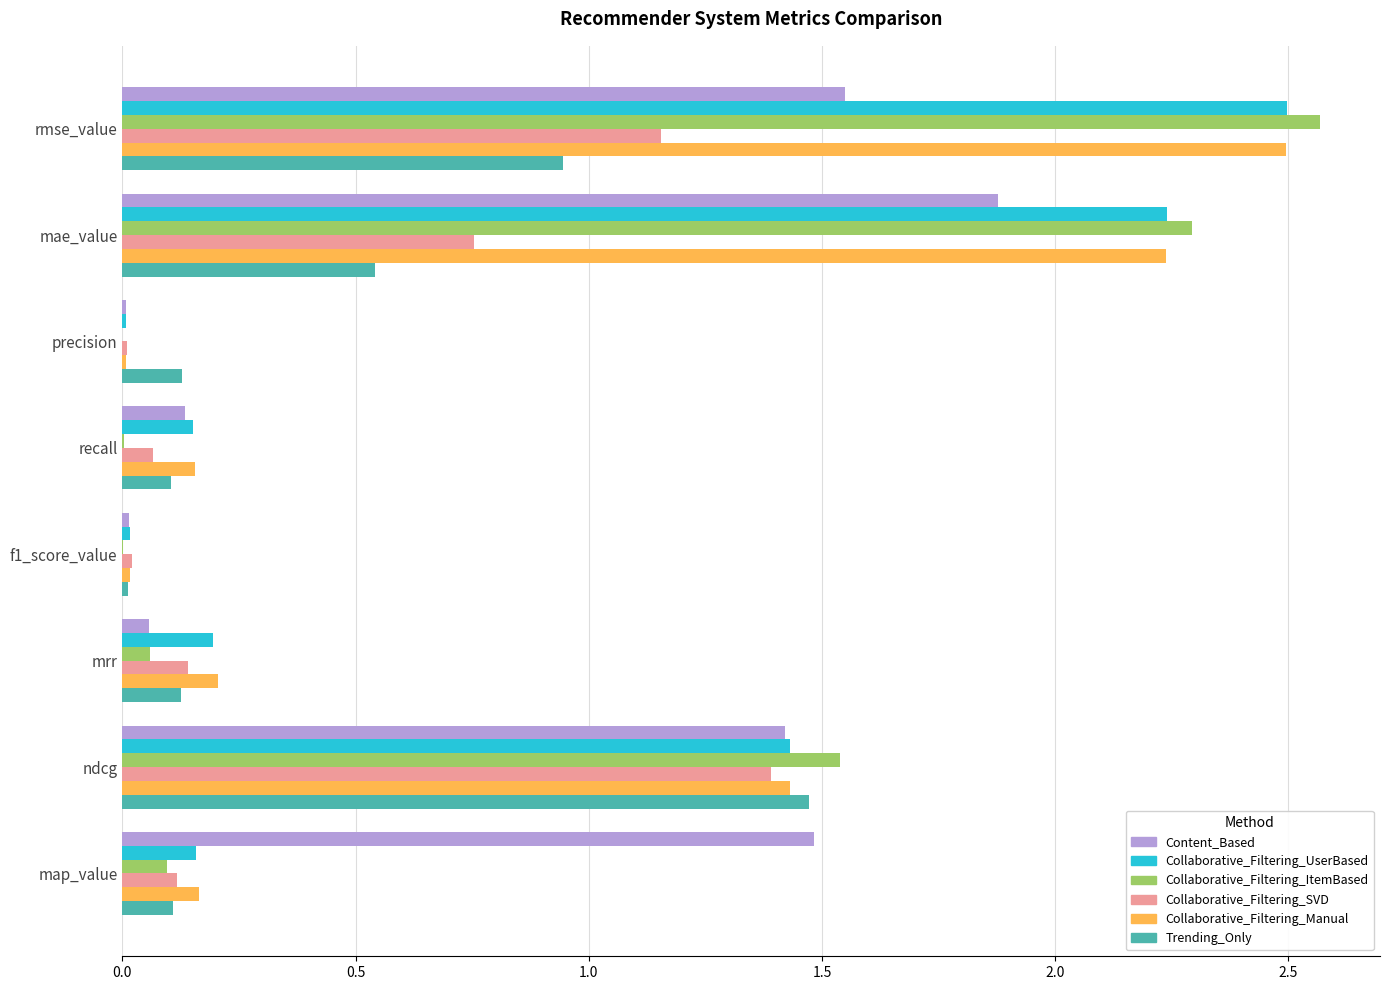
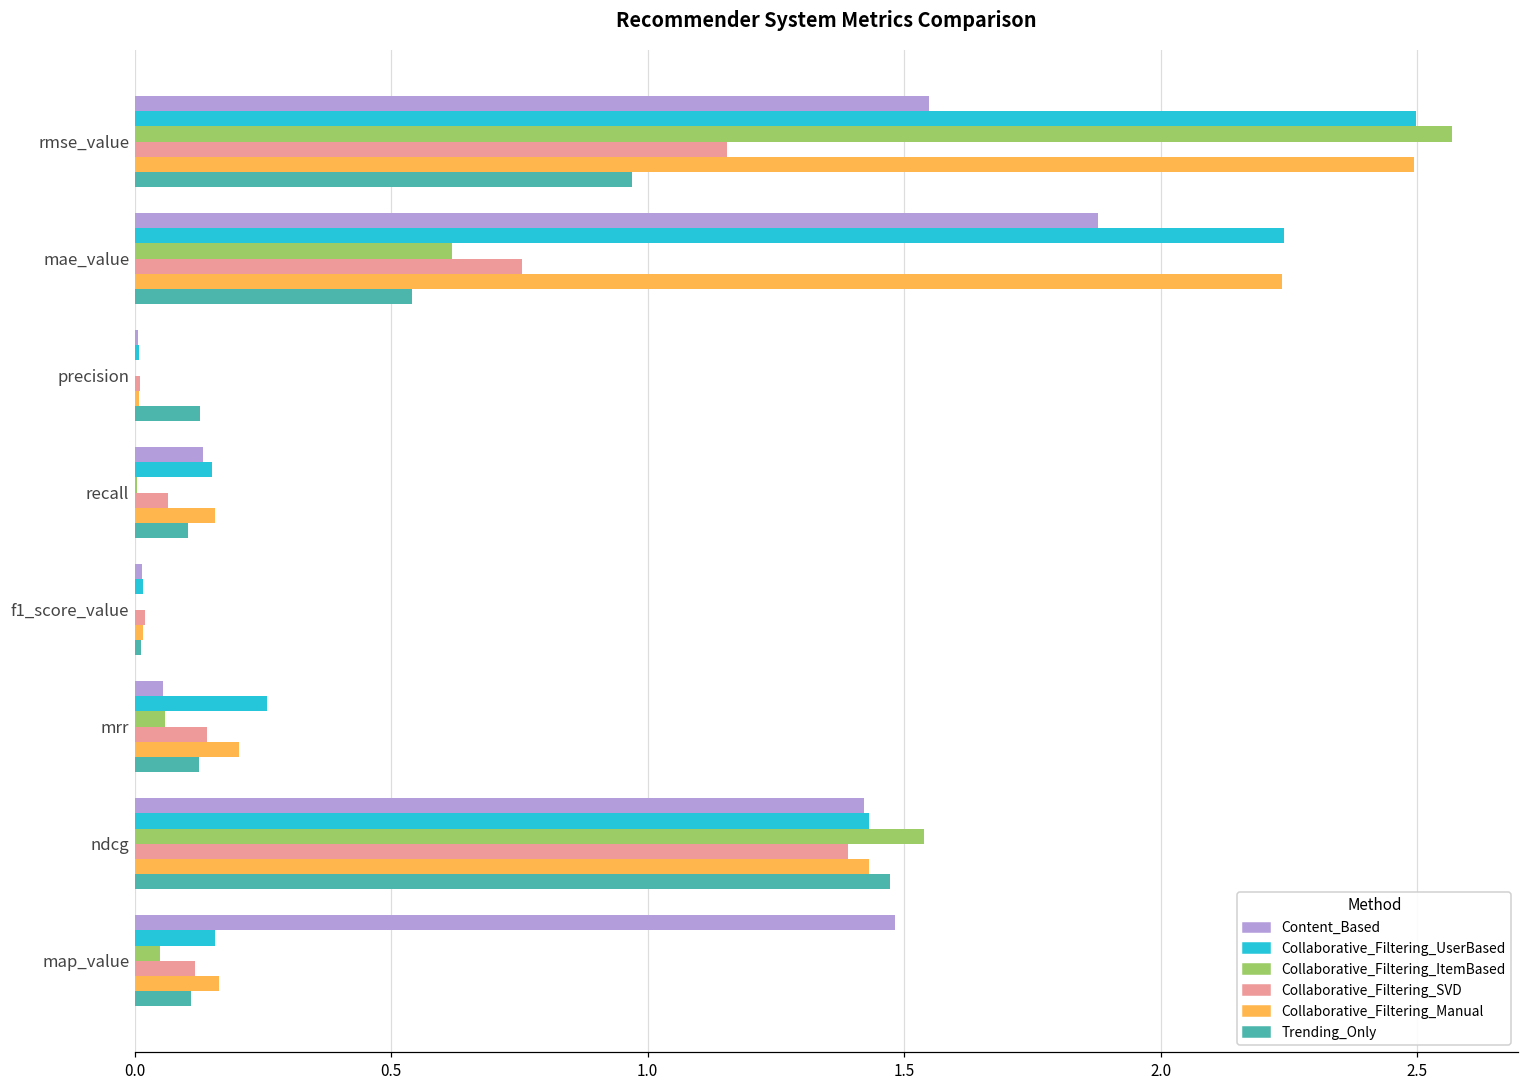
Trending_Only, rmse_value: 0.94 -> 0.97
Collaborative_Filtering_ItemBased, mae_value: 2.29 -> 0.62
Collaborative_Filtering_UserBased, mrr: 0.20 -> 0.26
Collaborative_Filtering_ItemBased, map_value: 0.09 -> 0.05
